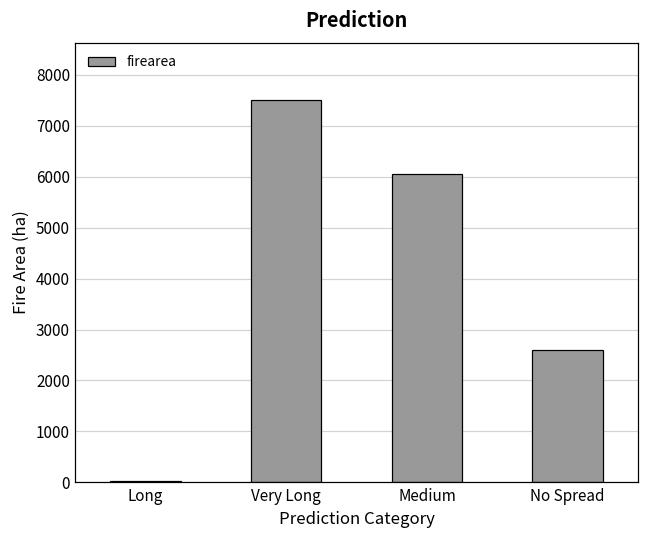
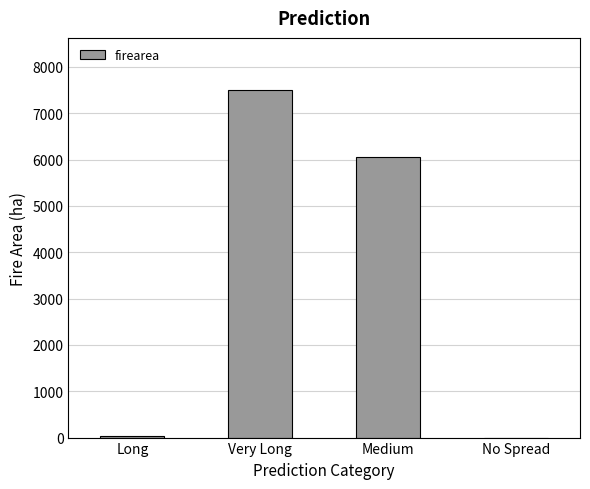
No Spread: 2600 -> 0
